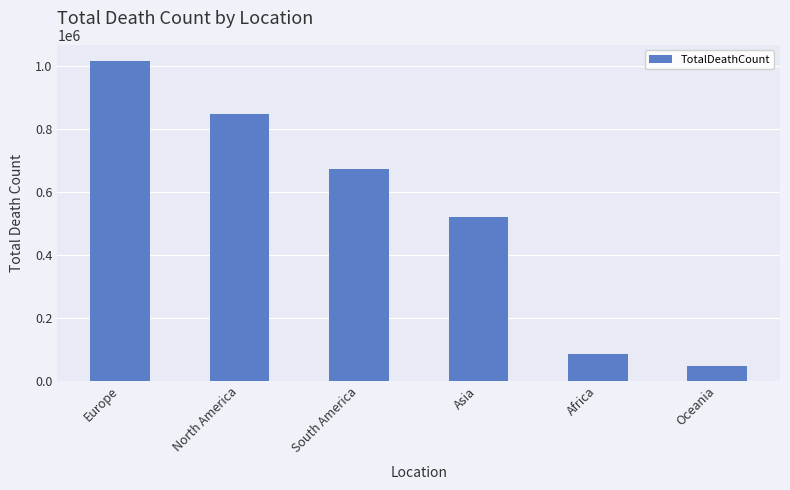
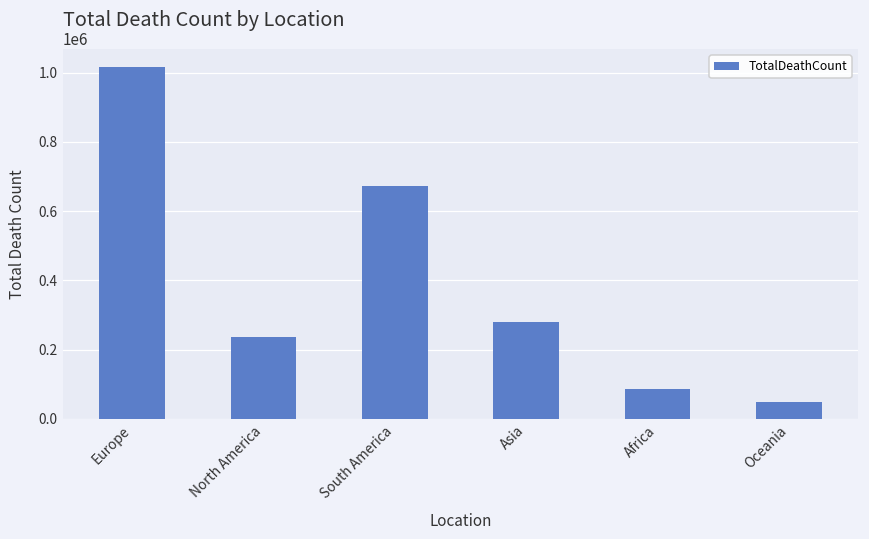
North America: 850000 -> 240000
Asia: 520000 -> 280000
